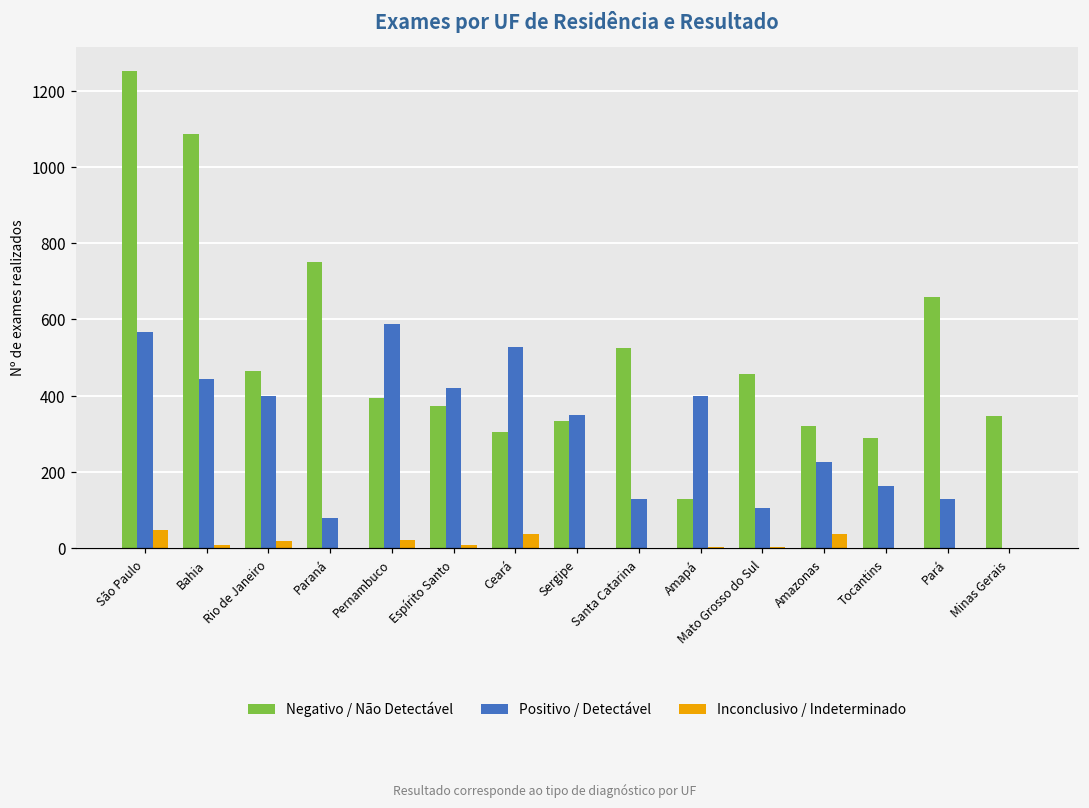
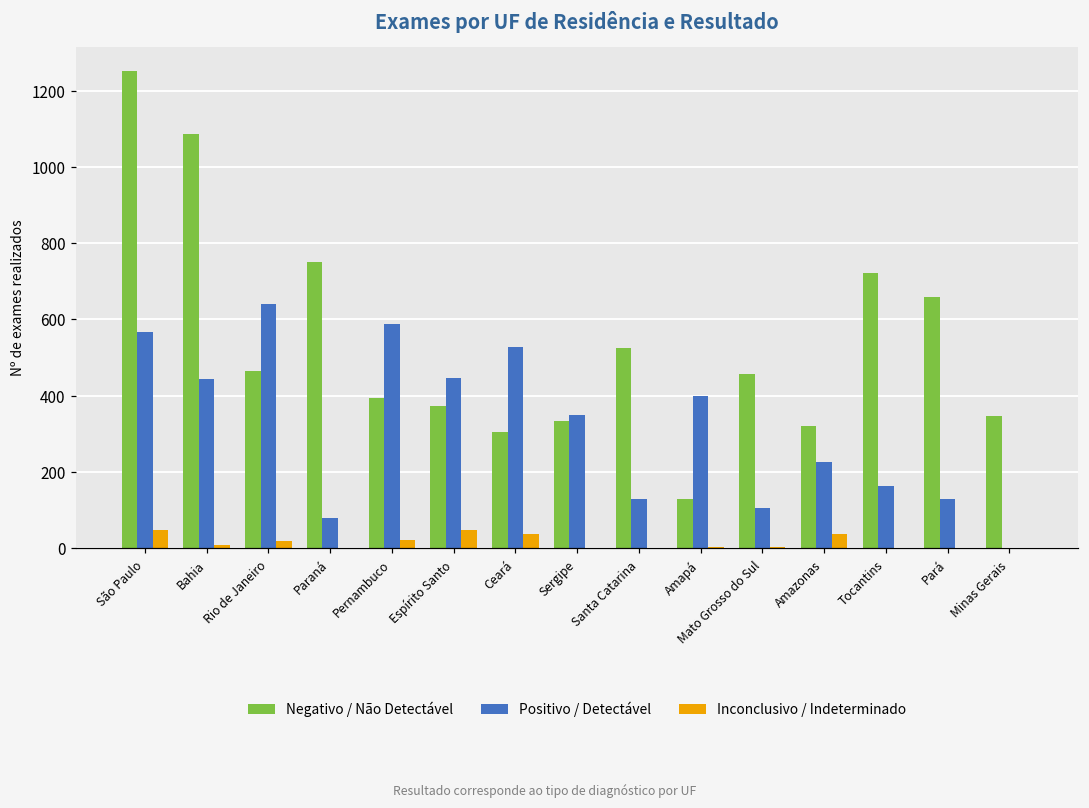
Positivo / Detectável, Rio de Janeiro: 400 -> 640
Positivo / Detectável, Espírito Santo: 420 -> 450
Inconclusivo / Indeterminado, Espírito Santo: 10 -> 50
Negativo / Não Detectável, Tocantins: 290 -> 720
